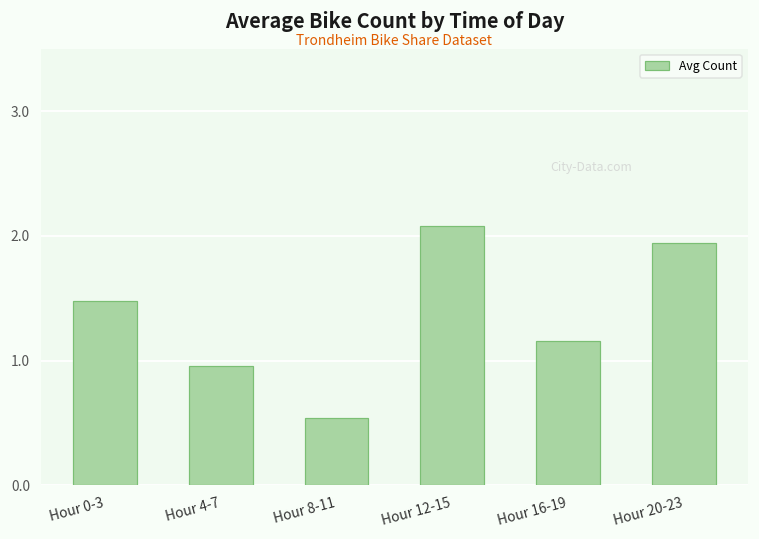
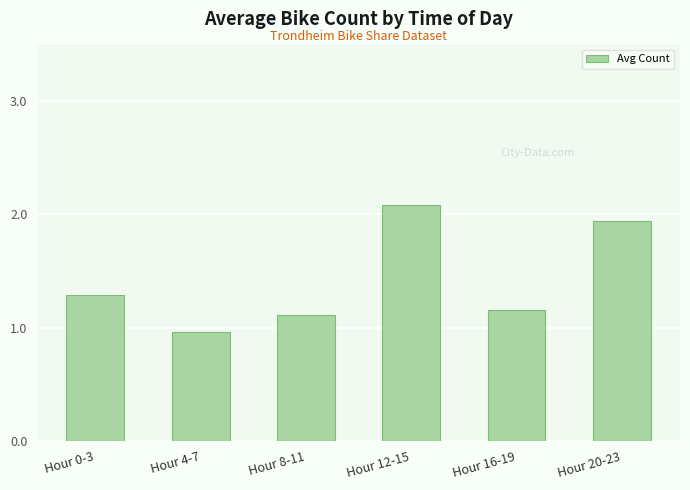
Hour 0-3: 1.48 -> 1.29
Hour 8-11: 0.54 -> 1.11
